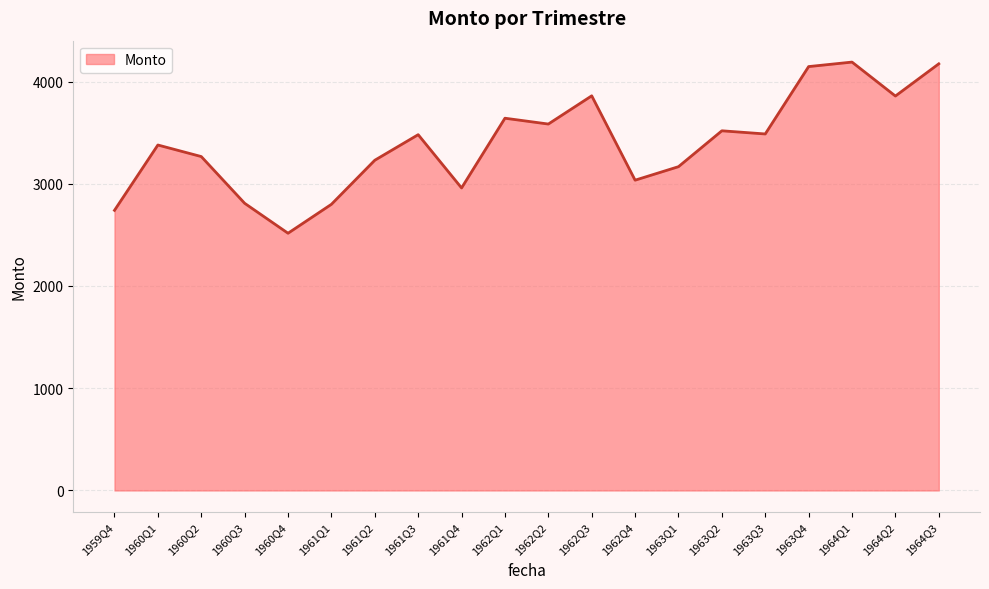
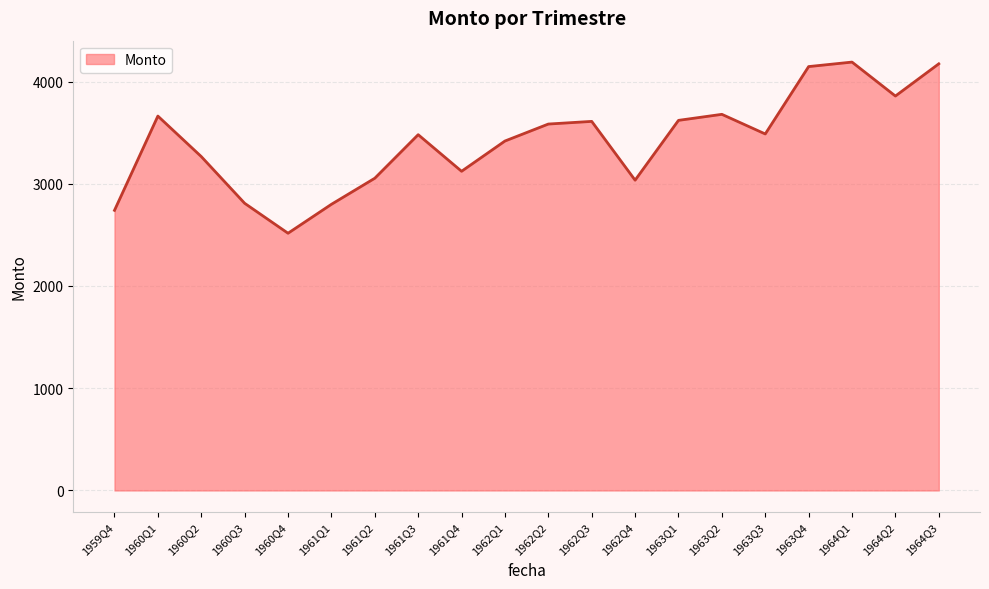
1960Q1: 3380 -> 3660
1961Q2: 3230 -> 3050
1961Q4: 2960 -> 3120
1962Q1: 3640 -> 3420
1962Q3: 3860 -> 3610
1963Q1: 3170 -> 3620
1963Q2: 3520 -> 3680
